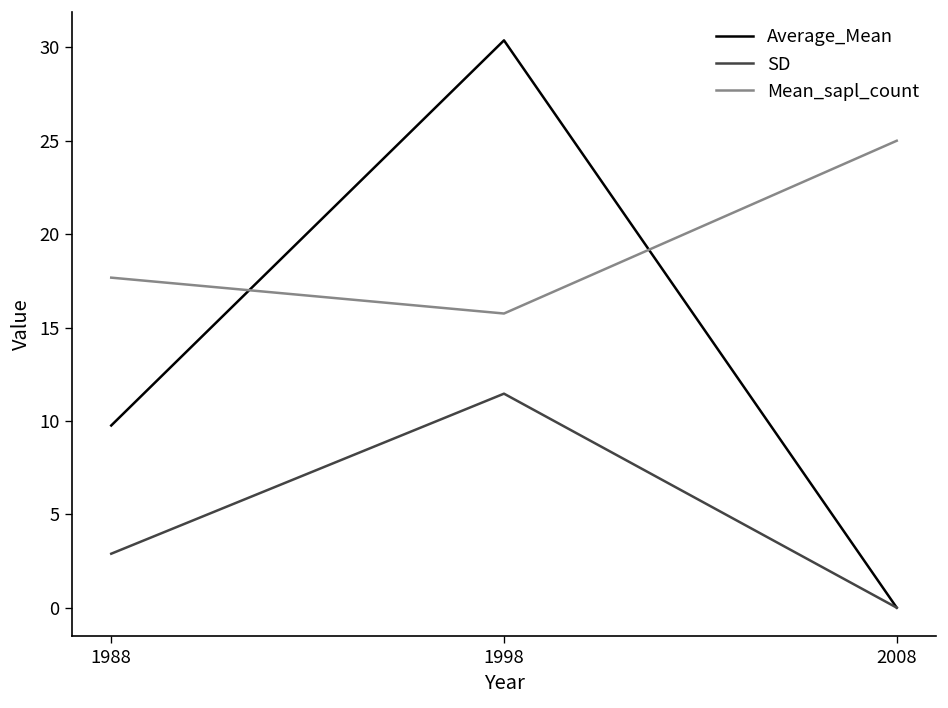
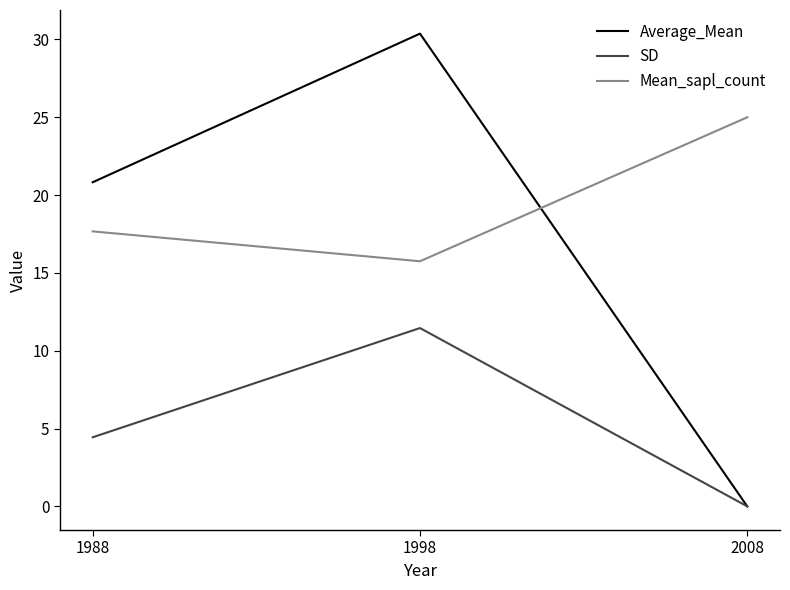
Average_Mean, 1988: 9.8 -> 20.8
SD, 1988: 2.9 -> 4.4
